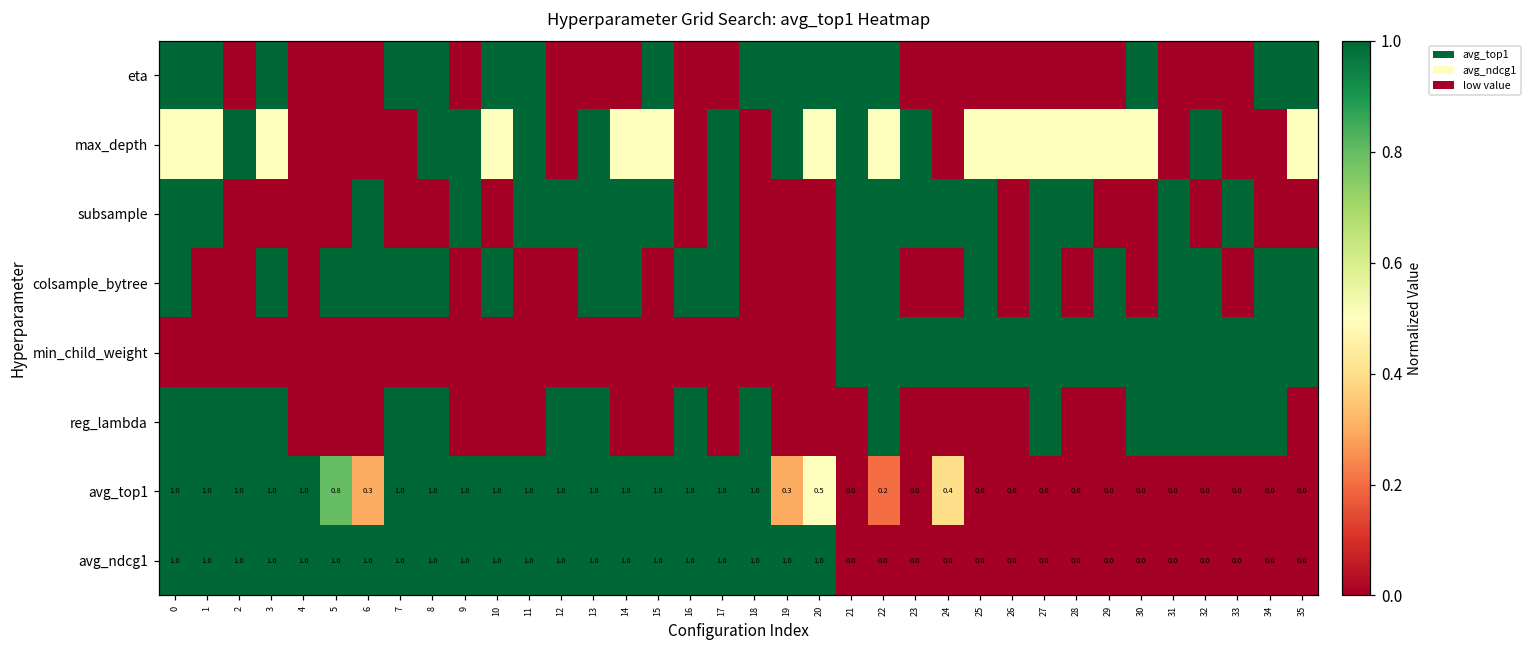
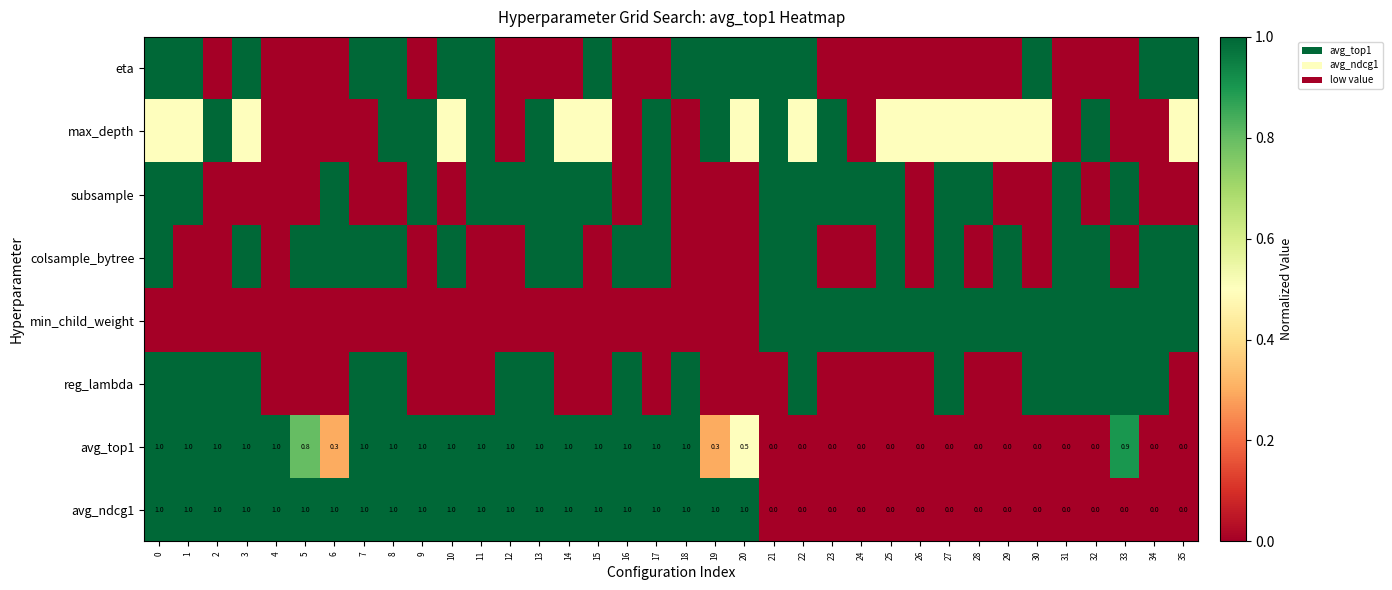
avg_top1, 22: 0.2 -> 0.0
avg_top1, 24: 0.4 -> 0.0
avg_top1, 33: 0.0 -> 0.9
